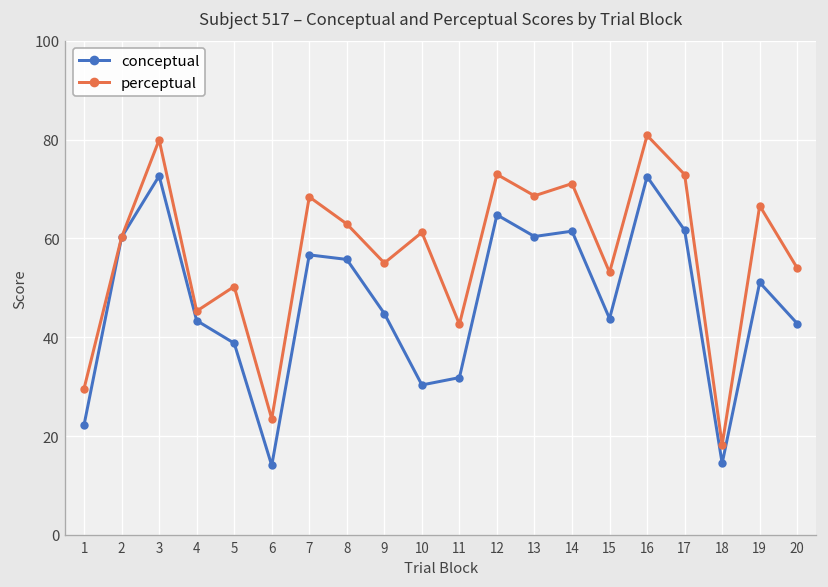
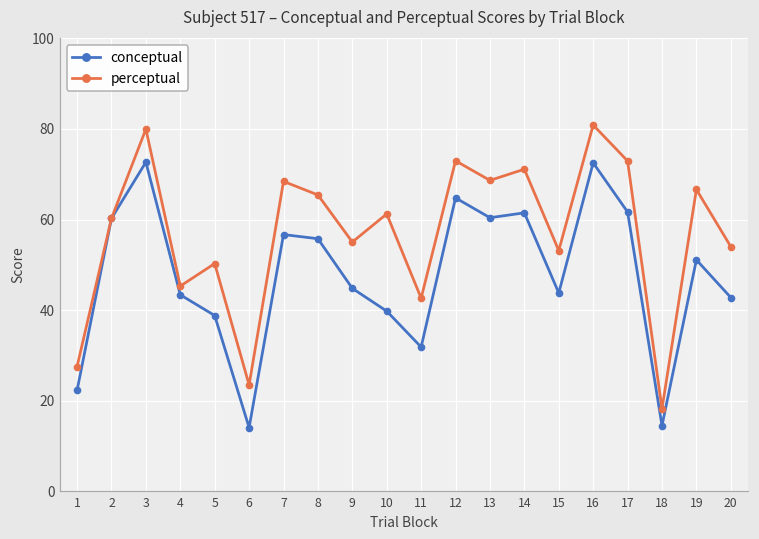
perceptual, 1: 30 -> 28
perceptual, 8: 63 -> 65
conceptual, 10: 30 -> 40
